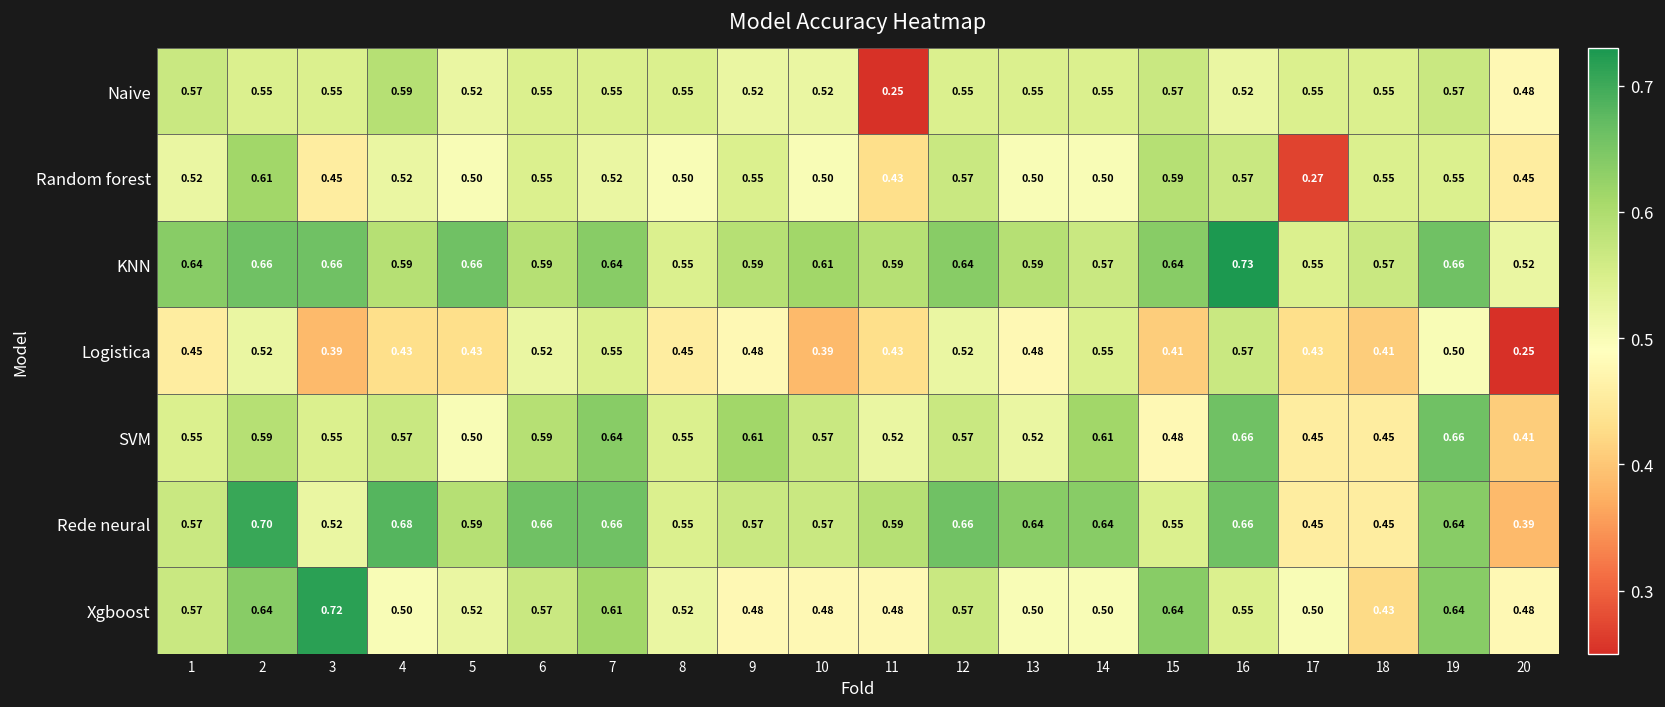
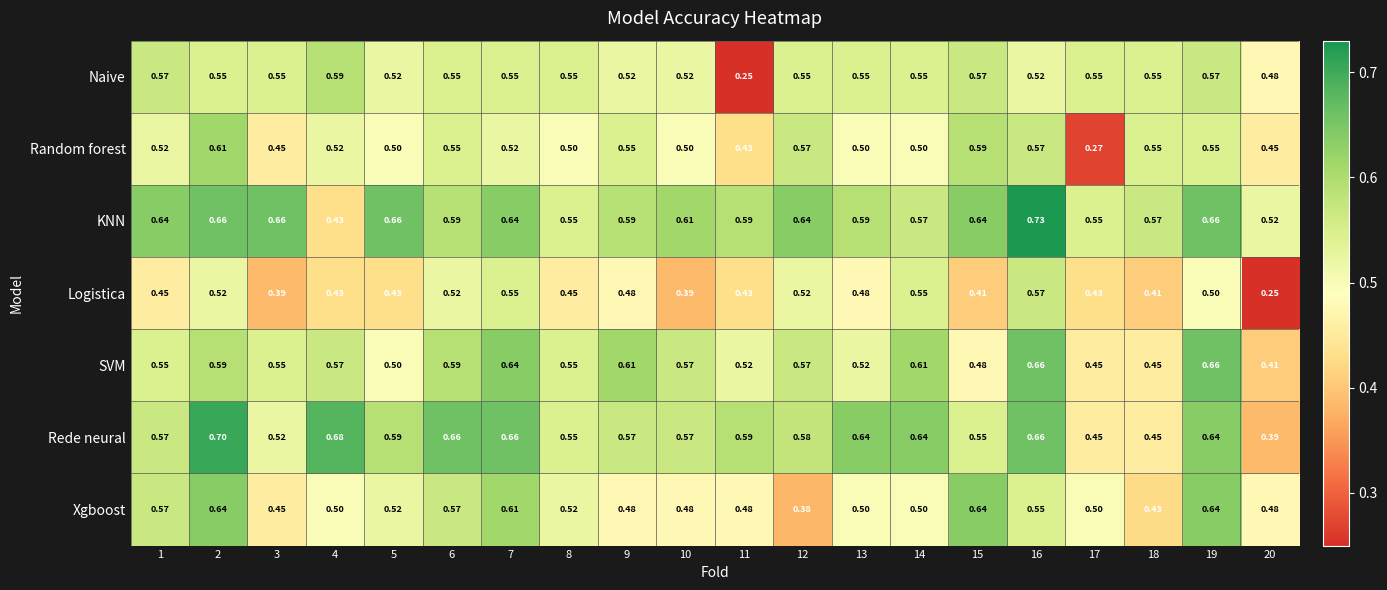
KNN, 4: 0.59 -> 0.43
Rede neural, 12: 0.66 -> 0.58
Xgboost, 3: 0.72 -> 0.45
Xgboost, 12: 0.57 -> 0.38
